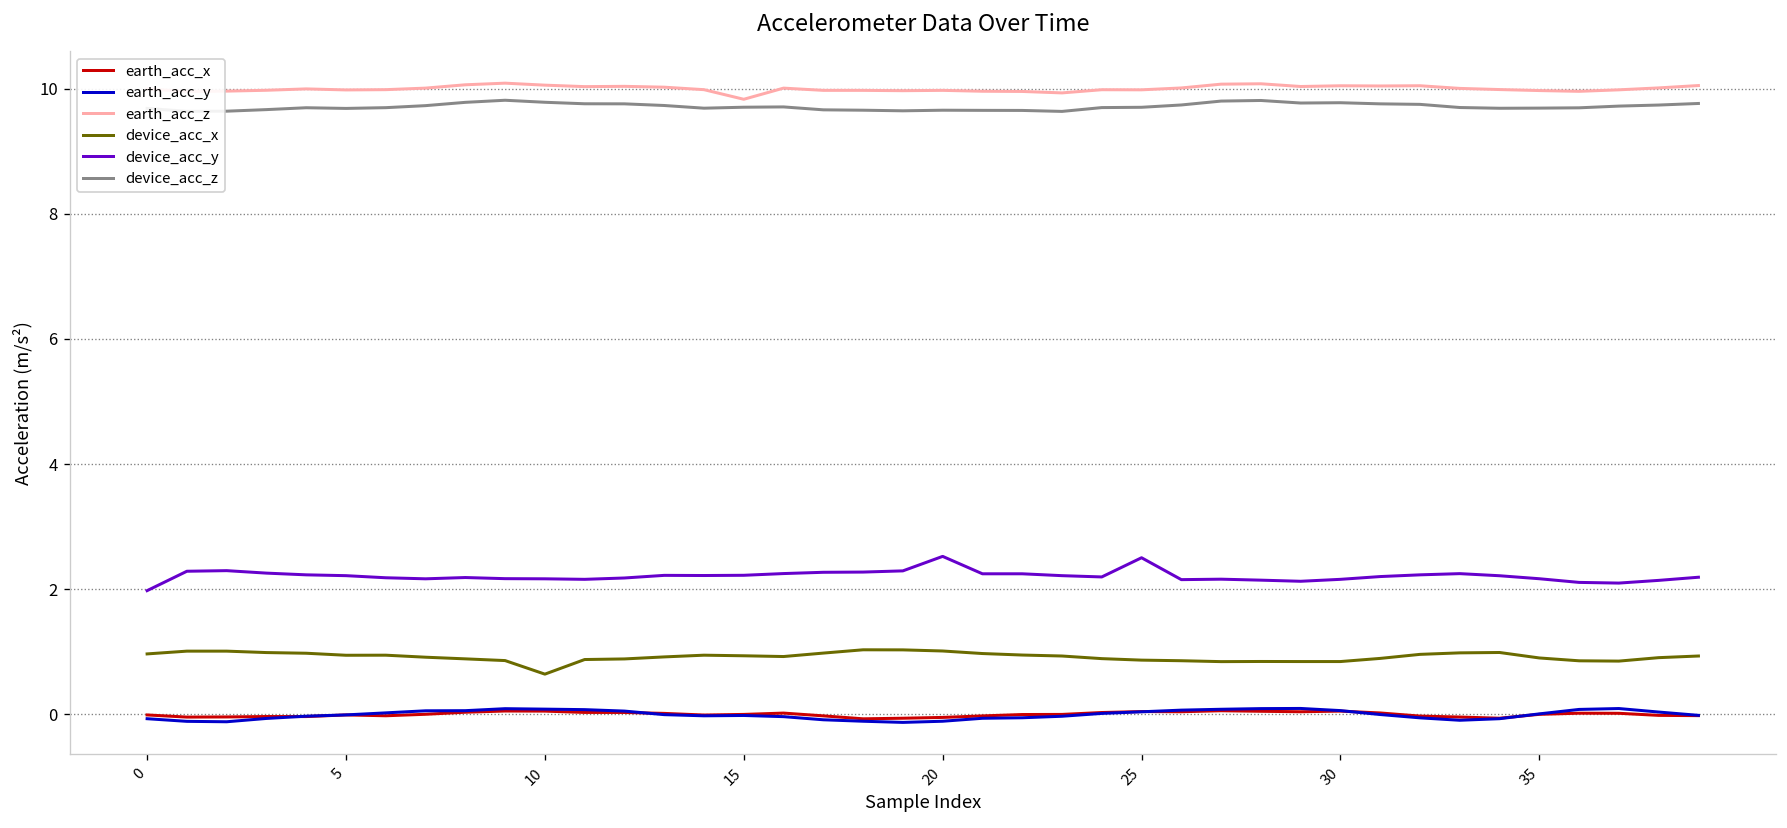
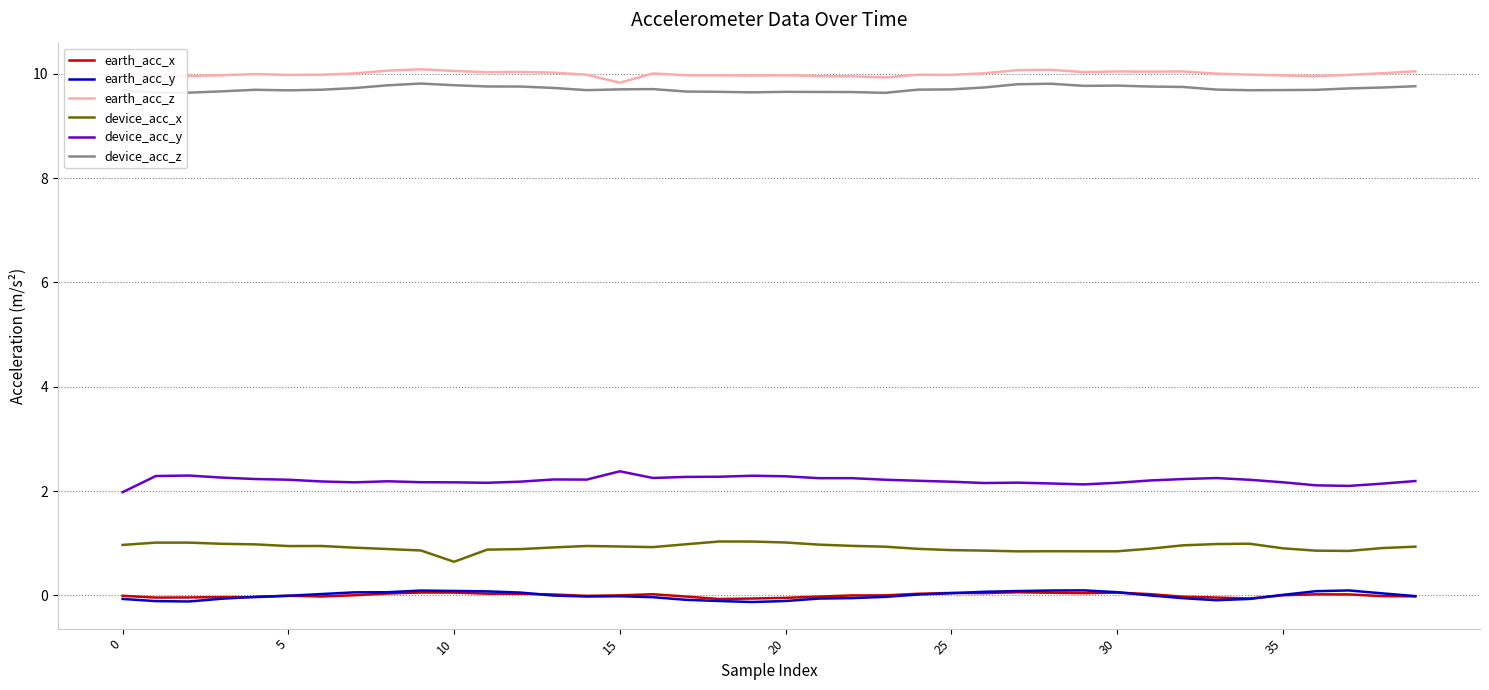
device_acc_y, 15: 2.2 -> 2.4
device_acc_y, 20: 2.5 -> 2.3
device_acc_y, 25: 2.5 -> 2.2
